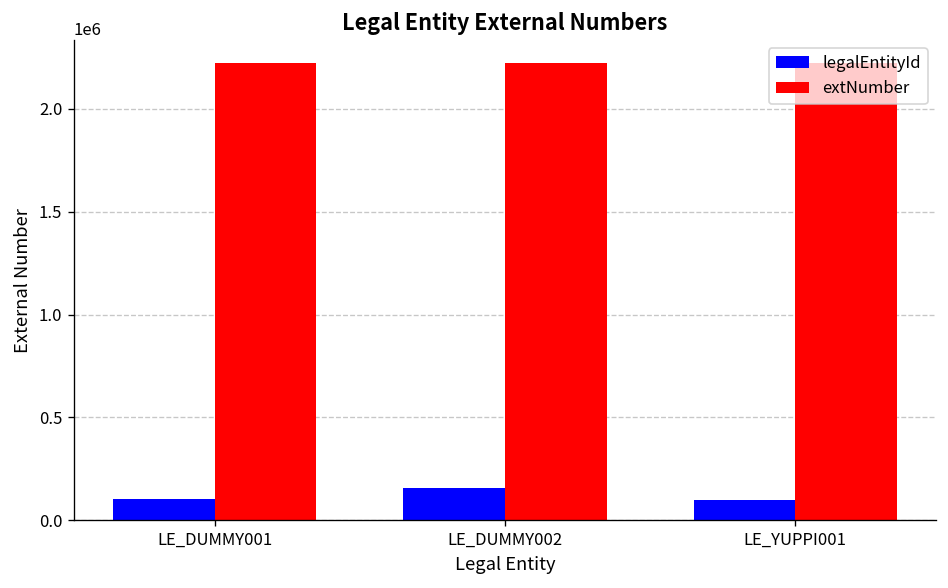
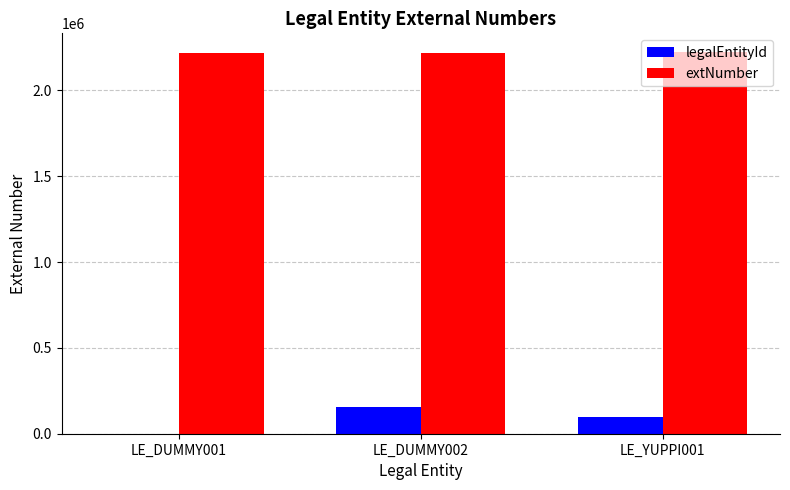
legalEntityId, LE_DUMMY001: 110000 -> 0
